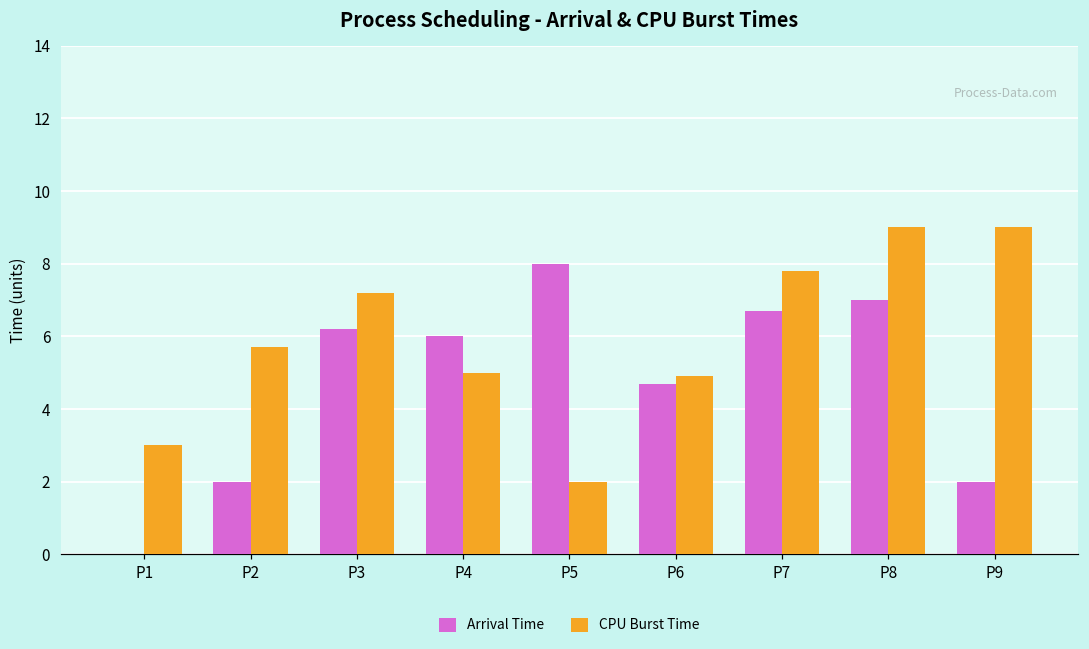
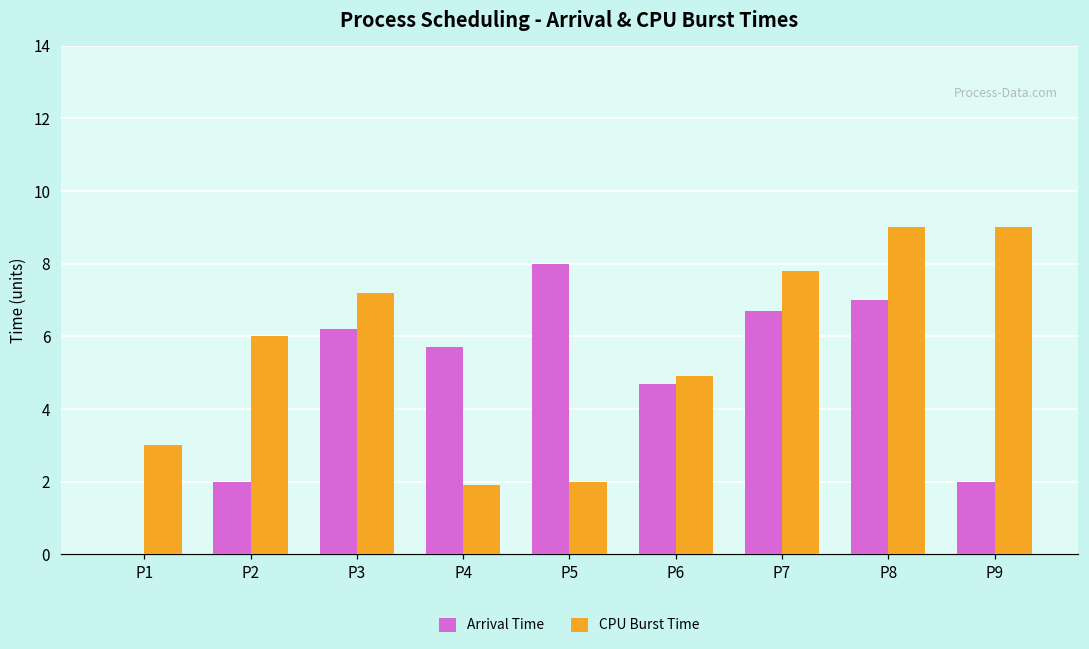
CPU Burst Time, P2: 5.7 -> 6.0
Arrival Time, P4: 6.0 -> 5.7
CPU Burst Time, P4: 5.0 -> 1.9
